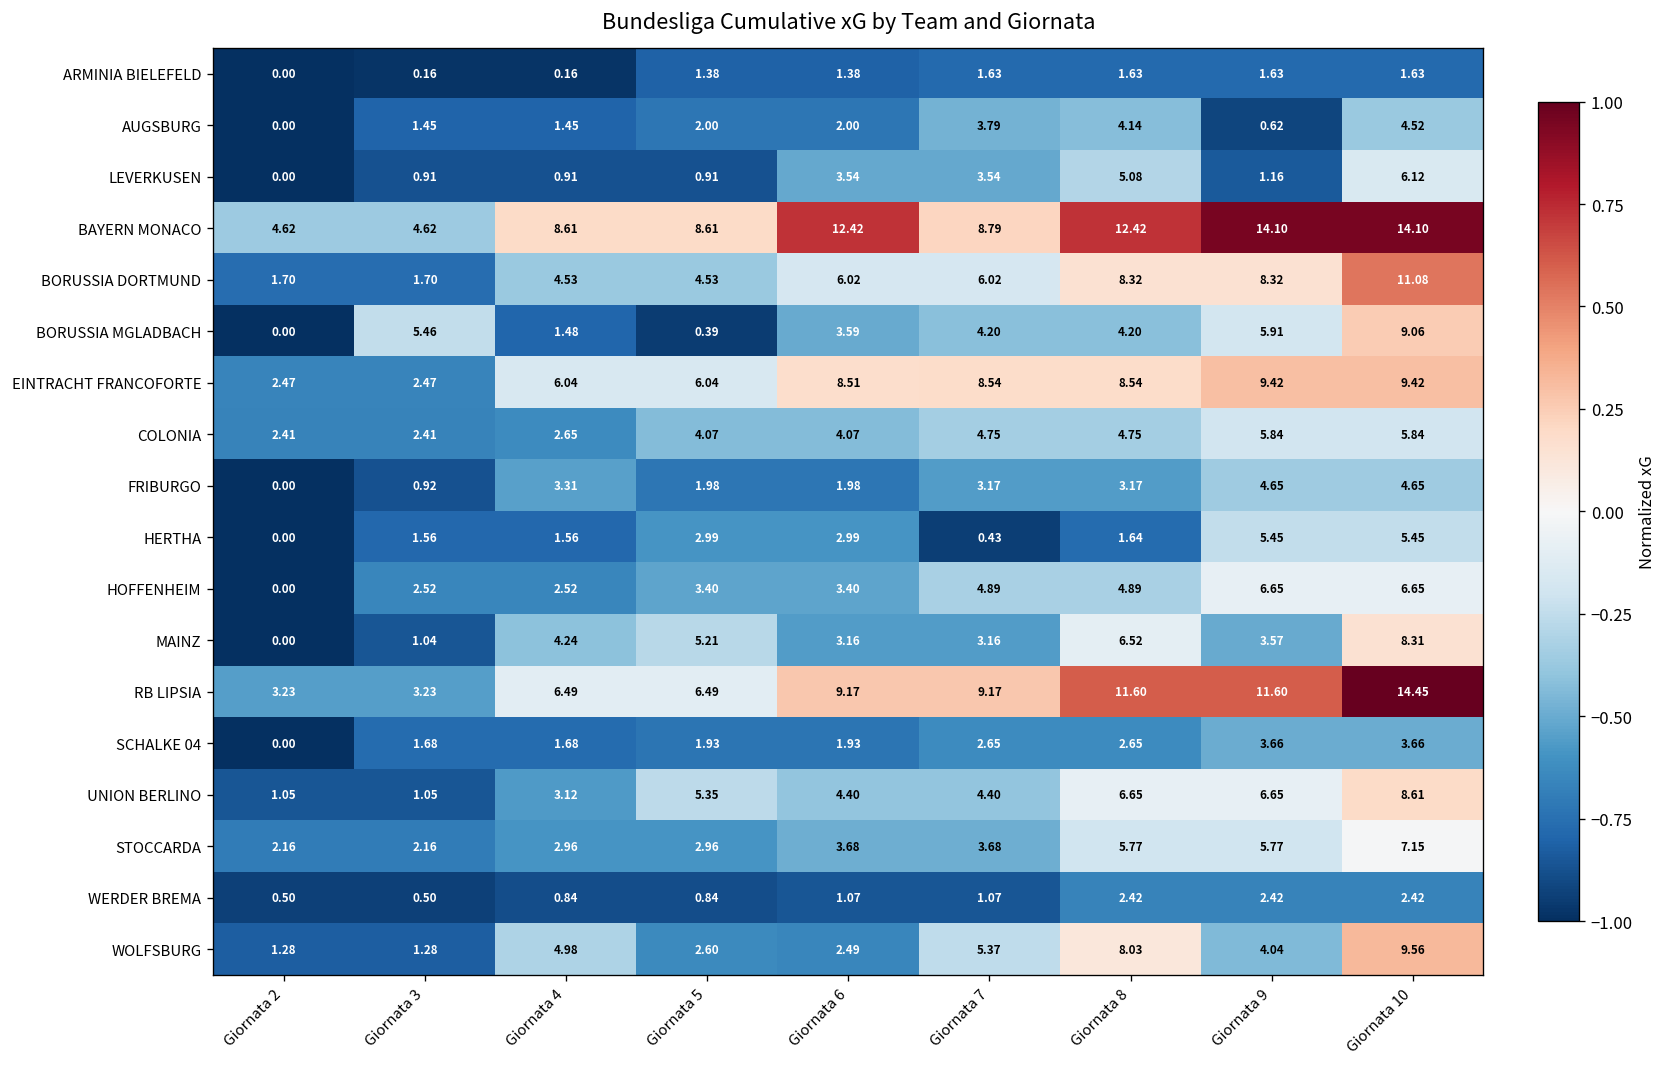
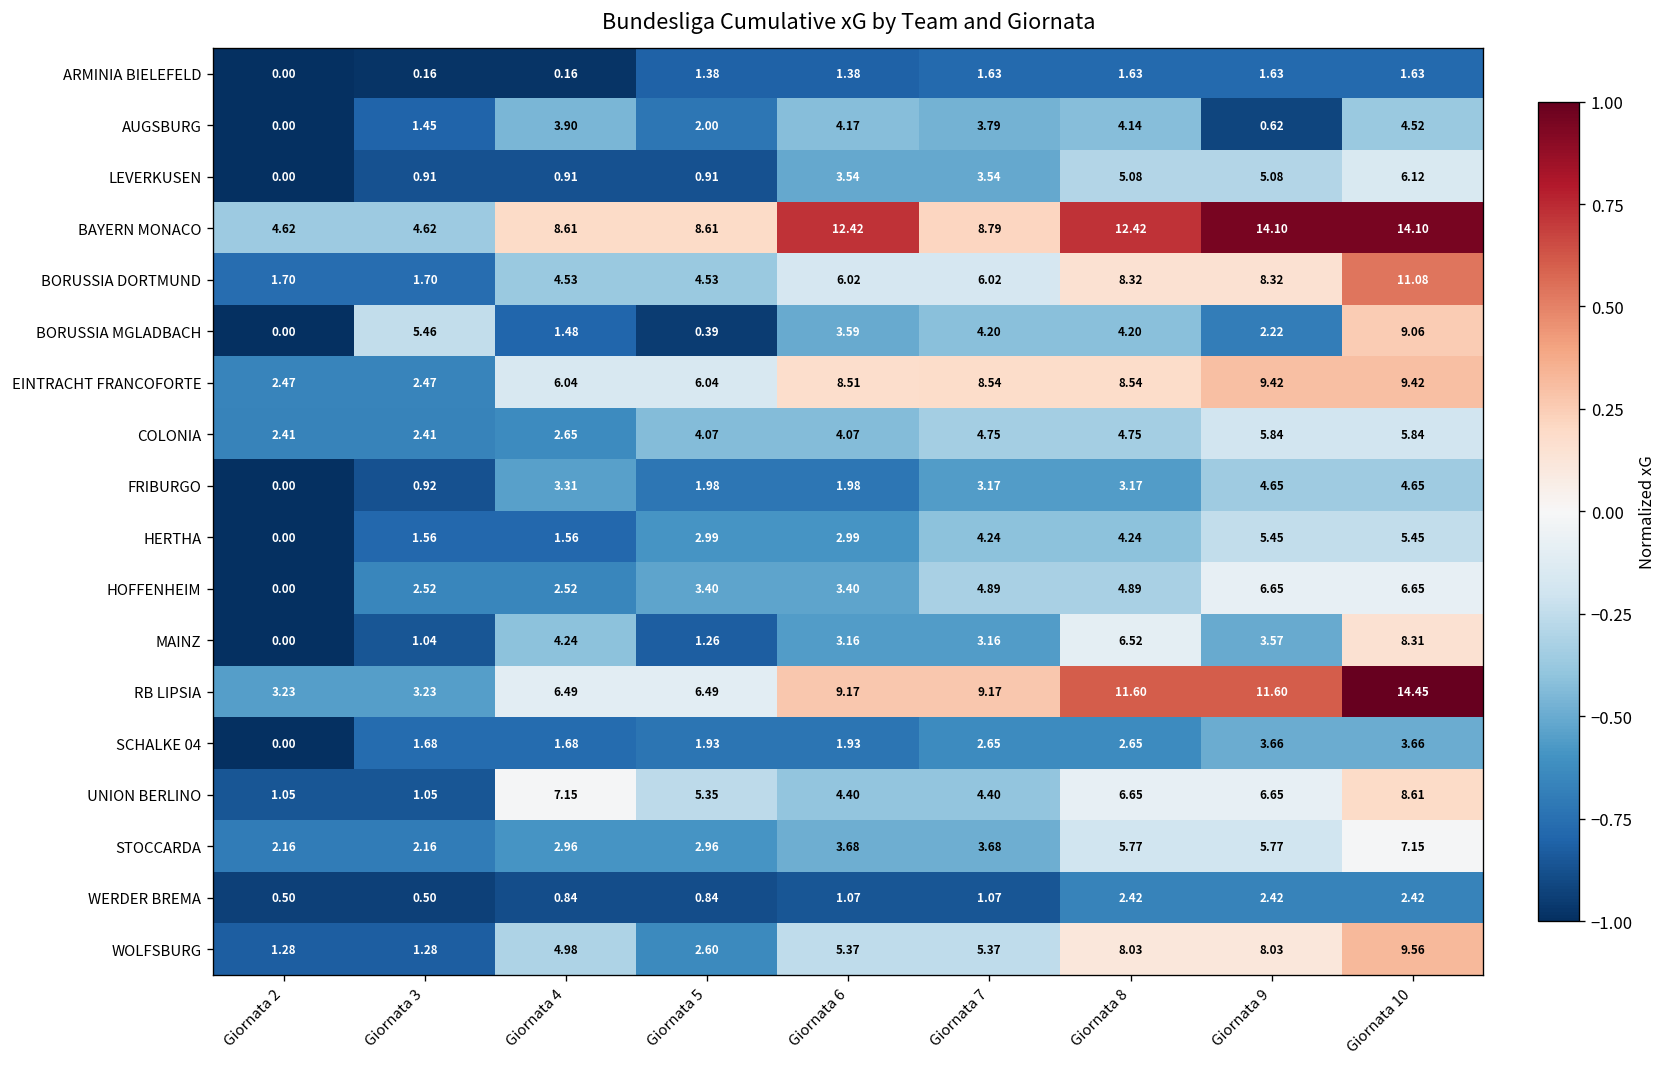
AUGSBURG, Giornata 4: 1.45 -> 3.90
AUGSBURG, Giornata 6: 2.00 -> 4.17
LEVERKUSEN, Giornata 9: 1.16 -> 5.08
BORUSSIA MGLADBACH, Giornata 9: 5.91 -> 2.22
HERTHA, Giornata 7: 0.43 -> 4.24
HERTHA, Giornata 8: 1.64 -> 4.24
MAINZ, Giornata 5: 5.21 -> 1.26
UNION BERLINO, Giornata 4: 3.12 -> 7.15
WOLFSBURG, Giornata 6: 2.49 -> 5.37
WOLFSBURG, Giornata 9: 4.04 -> 8.03
